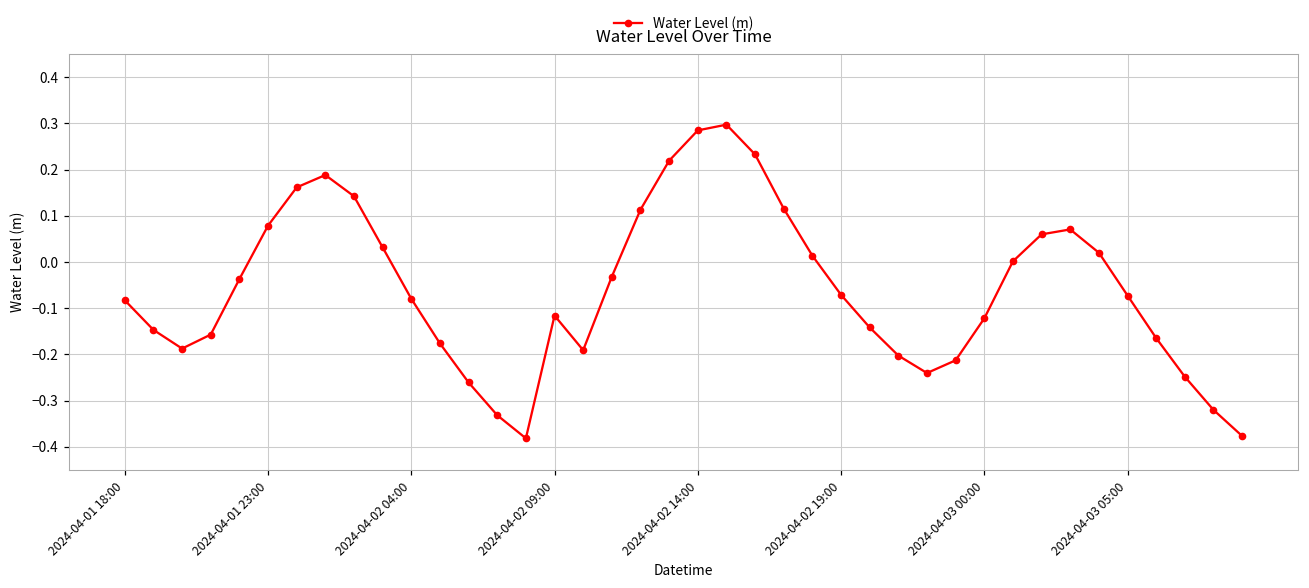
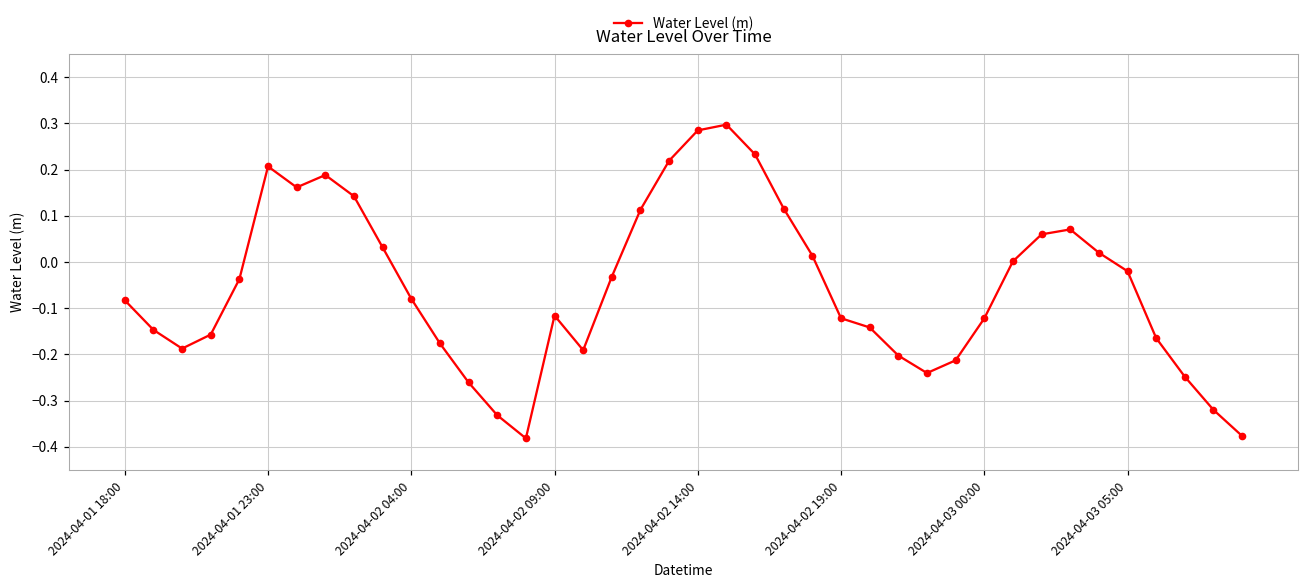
2024-04-01 23:00: 0.08 -> 0.21
2024-04-02 19:00: -0.07 -> -0.12
2024-04-03 05:00: -0.07 -> -0.02
